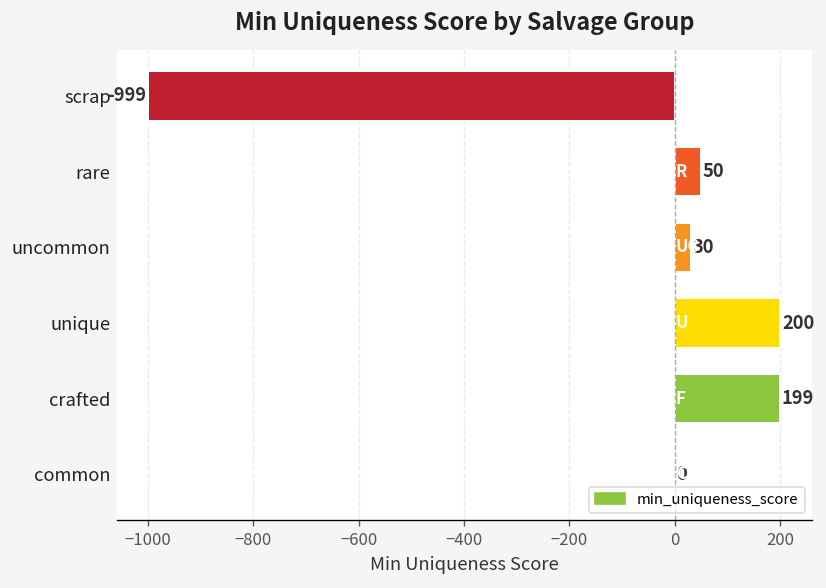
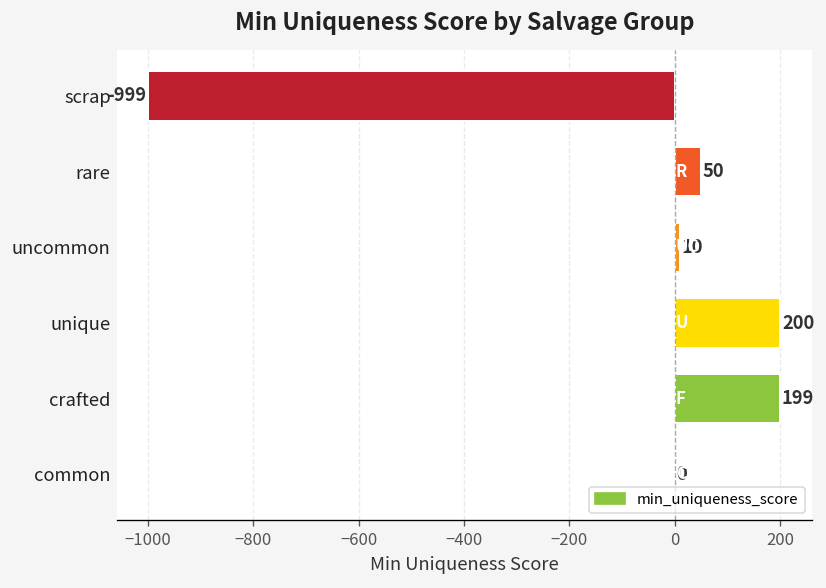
uncommon: 30 -> 10
